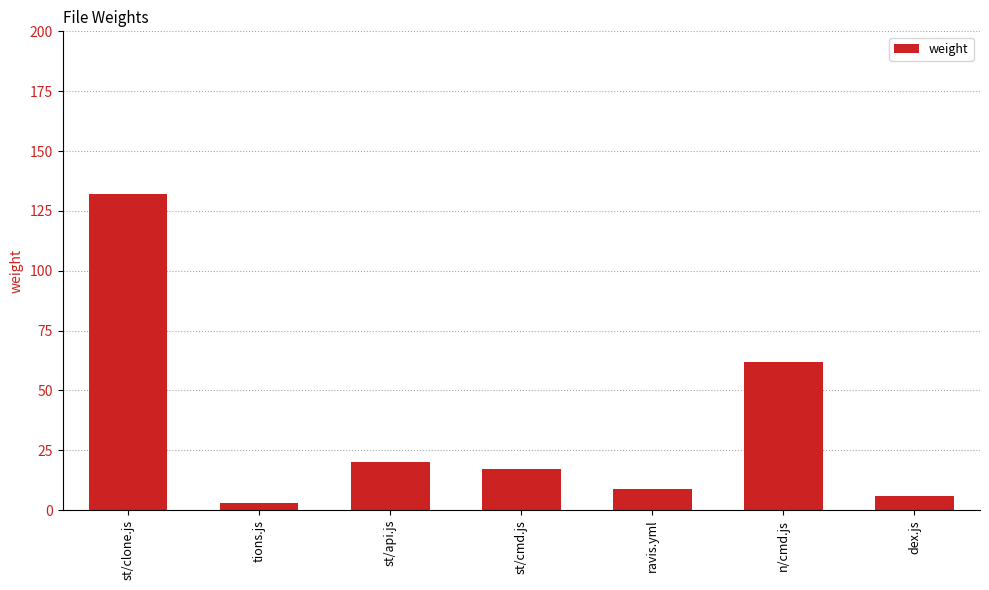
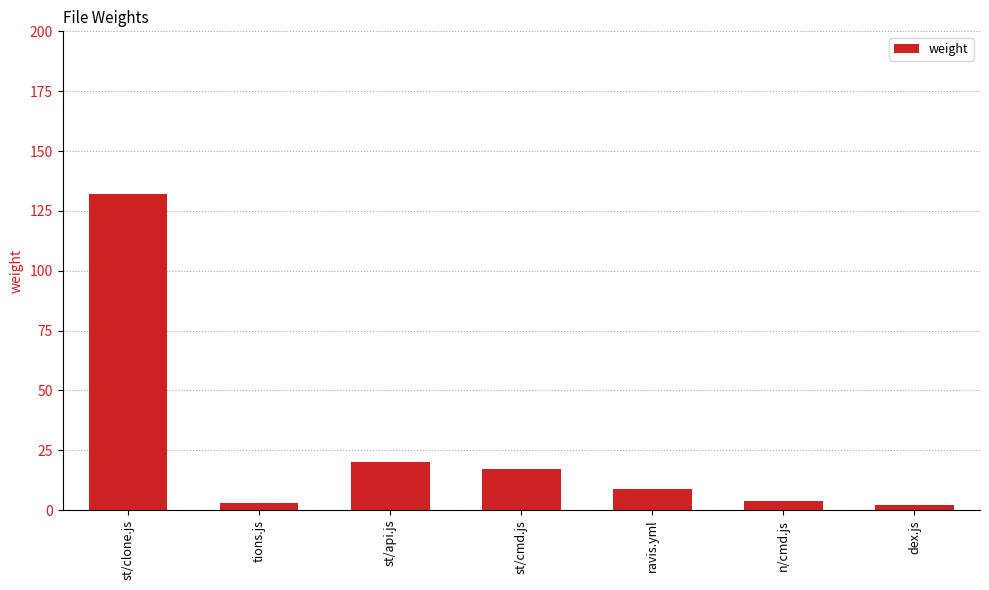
n/cmd.js: 62 -> 4
dex.js: 6 -> 2
